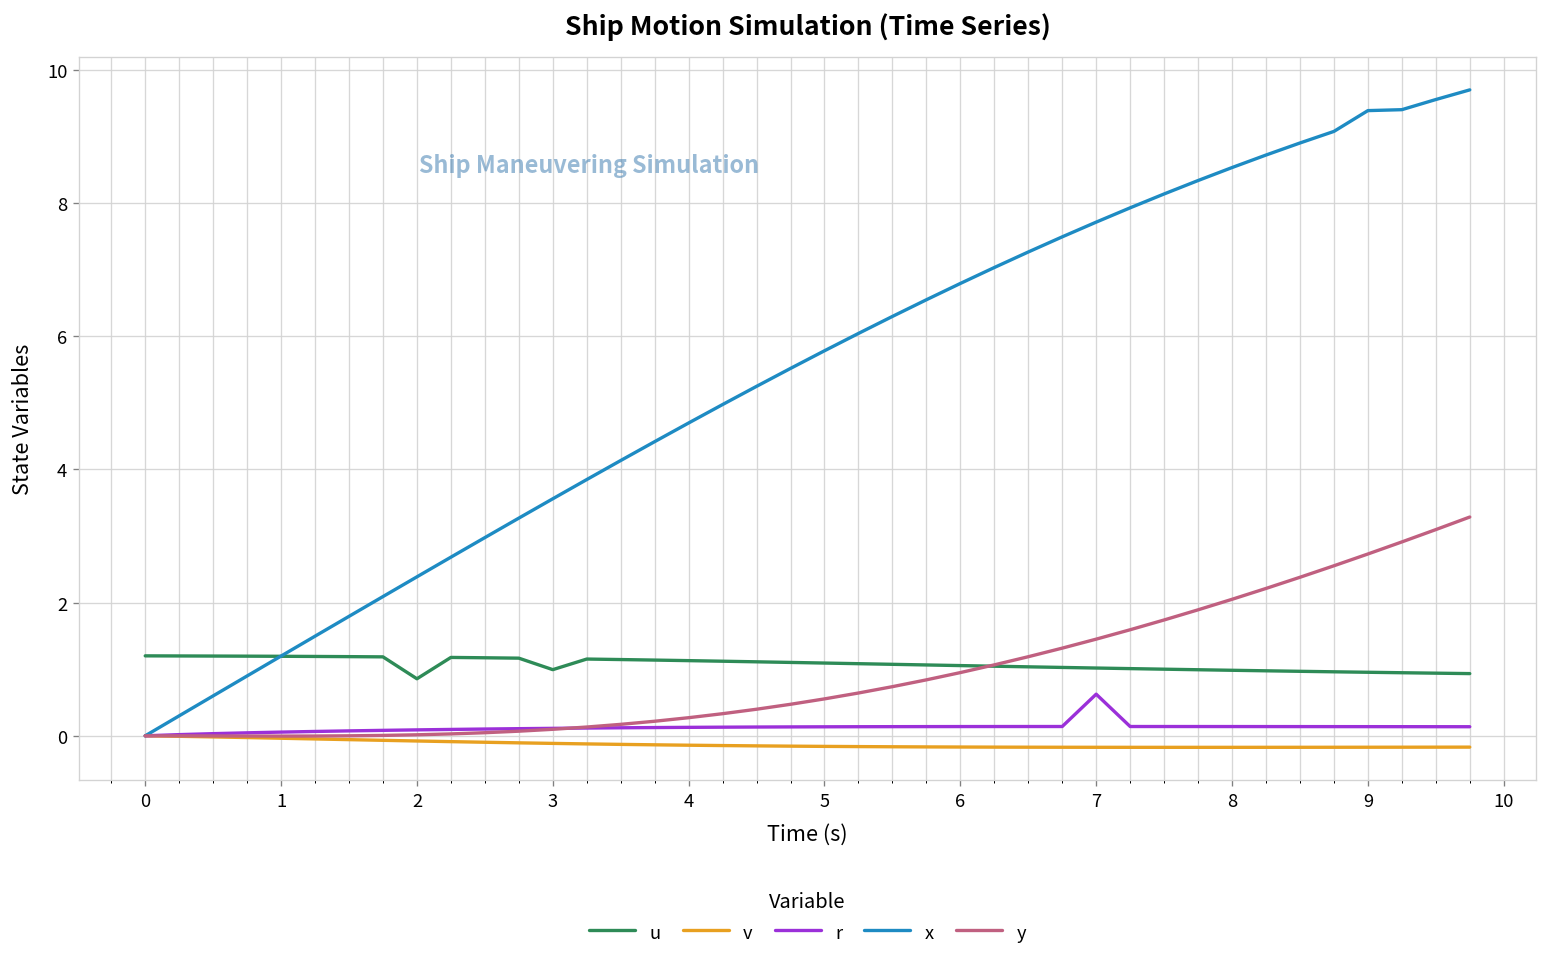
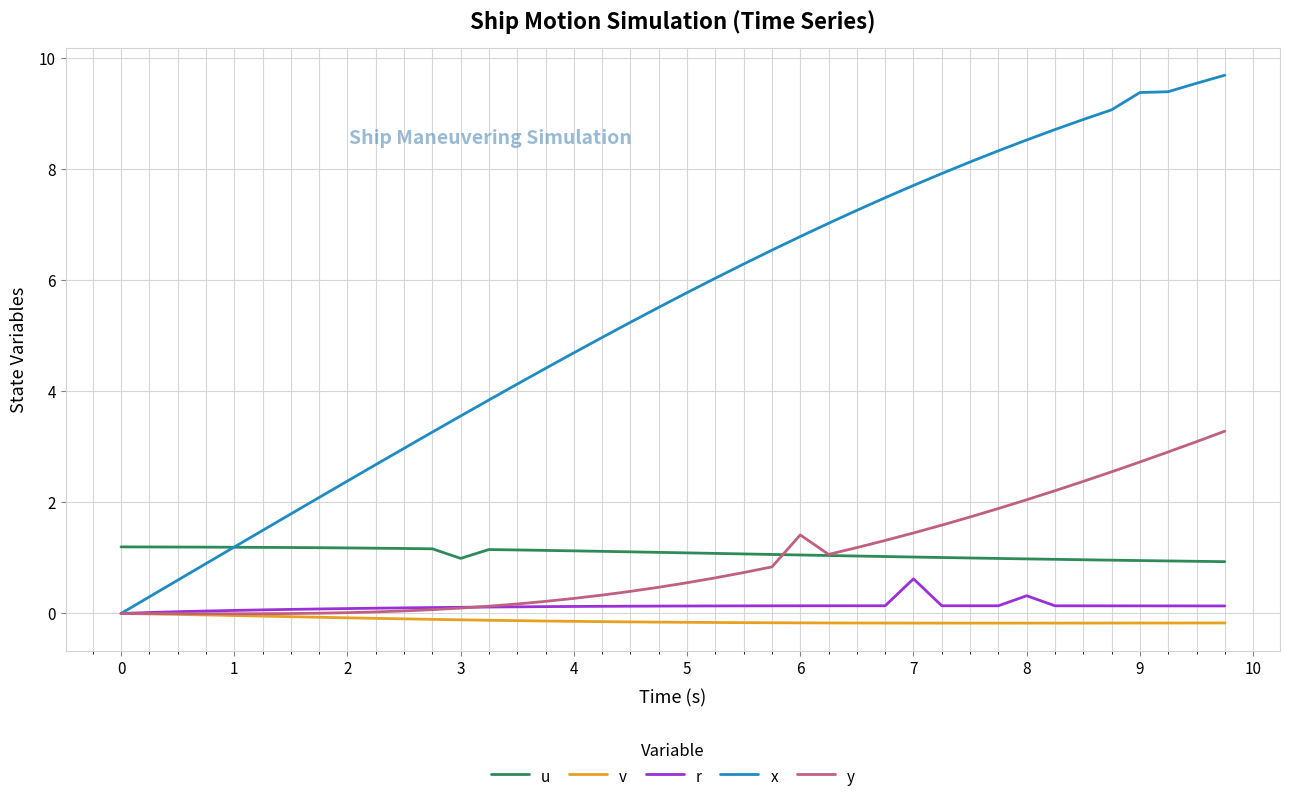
u, 2: 0.9 -> 1.2
y, 6: 0.9 -> 1.4
r, 8: 0.1 -> 0.3
